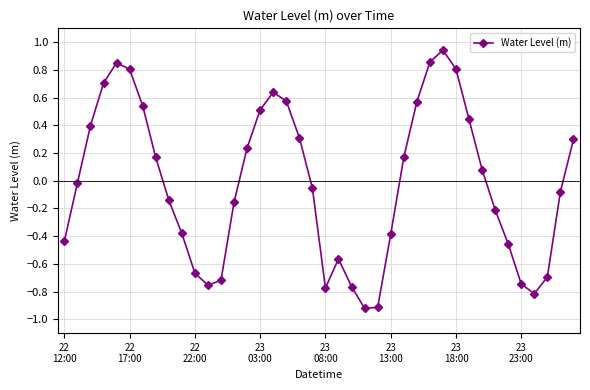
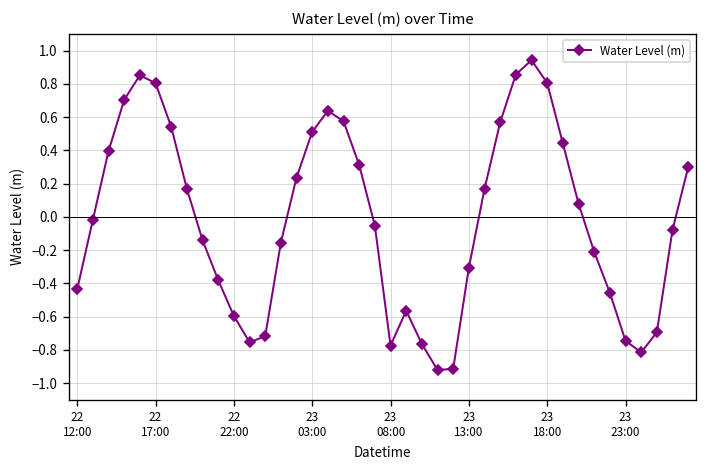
22 22:00: -0.67 -> -0.60
23 13:00: -0.39 -> -0.31
